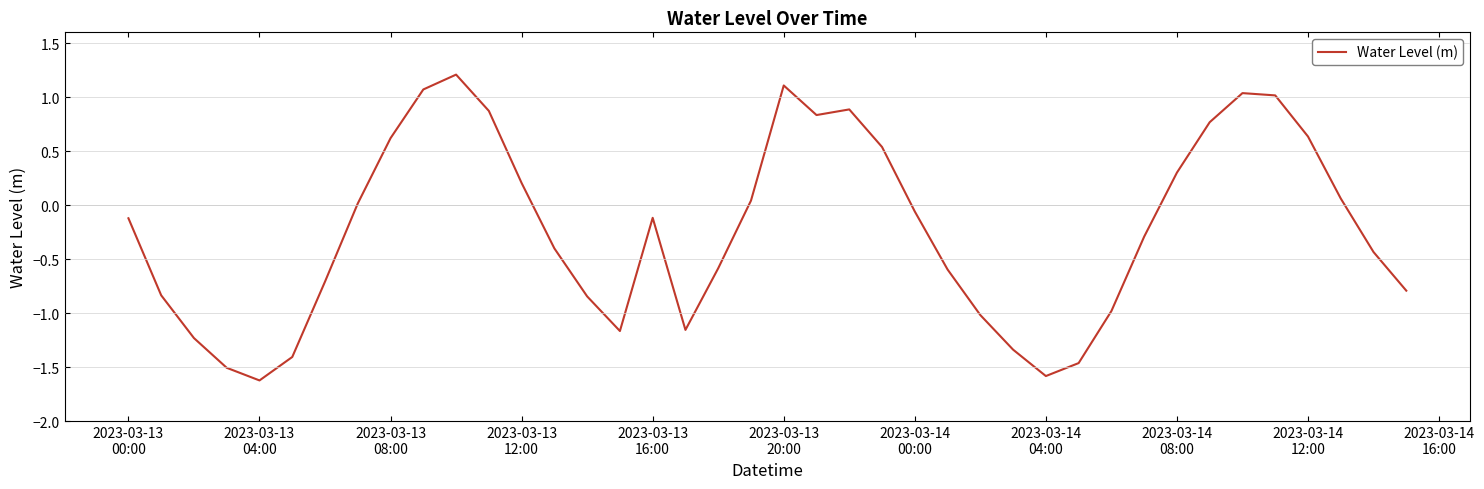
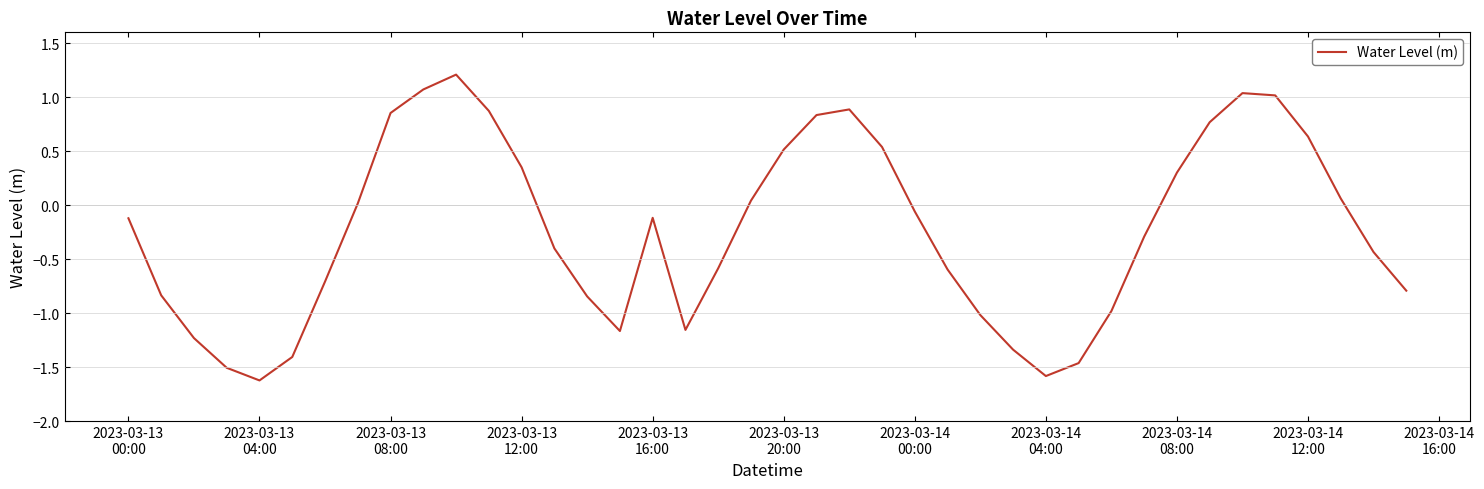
2023-03-13 08:00: 0.62 -> 0.85
2023-03-13 12:00: 0.21 -> 0.35
2023-03-13 20:00: 1.11 -> 0.52
